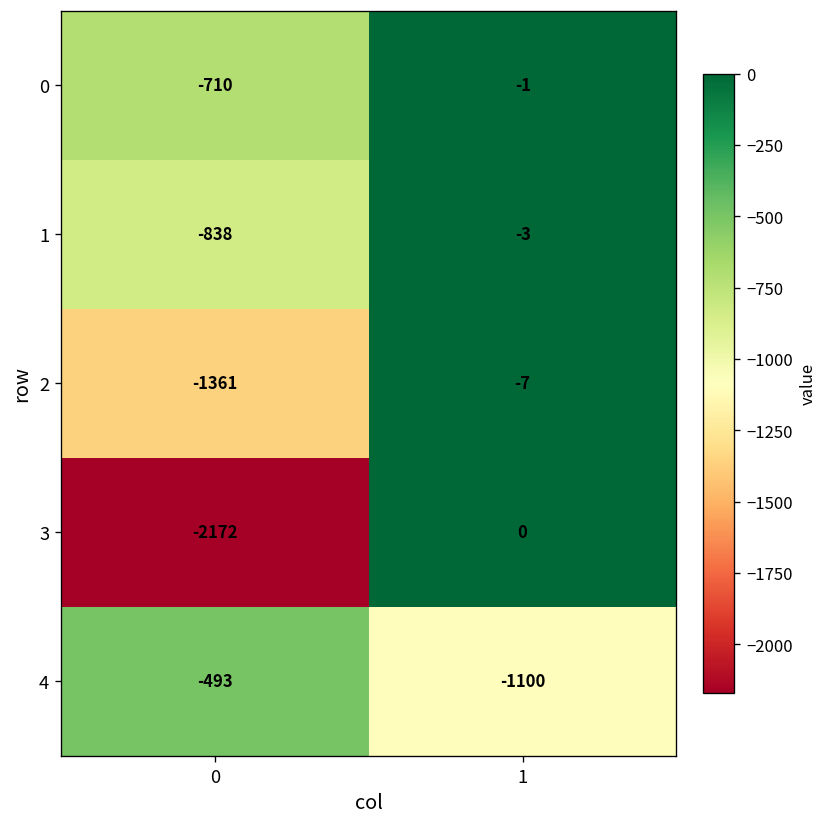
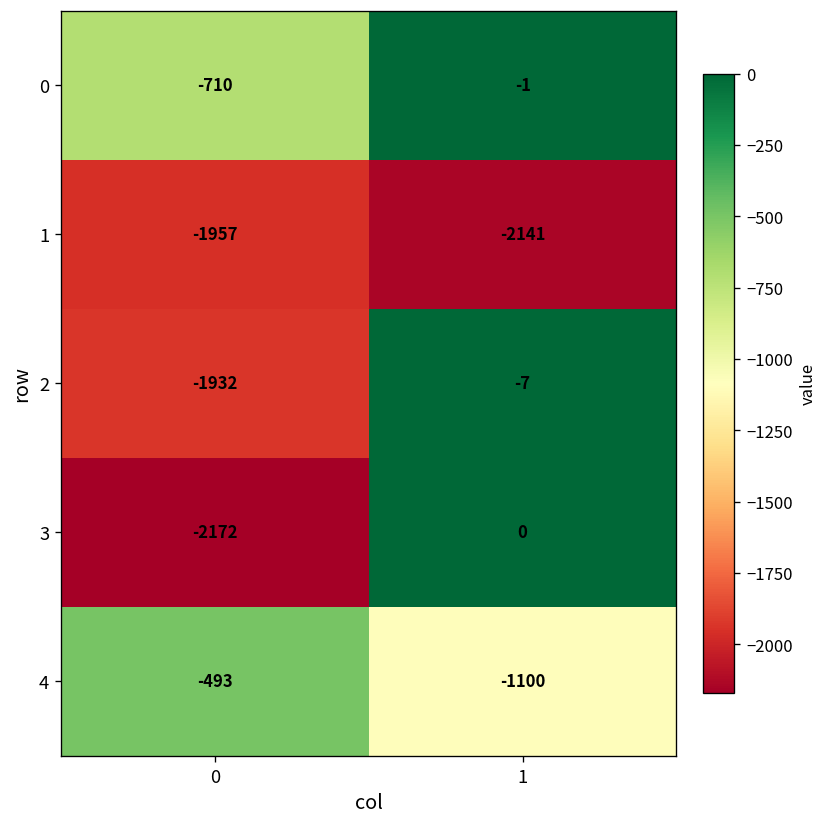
1, 0: -838 -> -1957
1, 1: -3 -> -2141
2, 0: -1361 -> -1932
